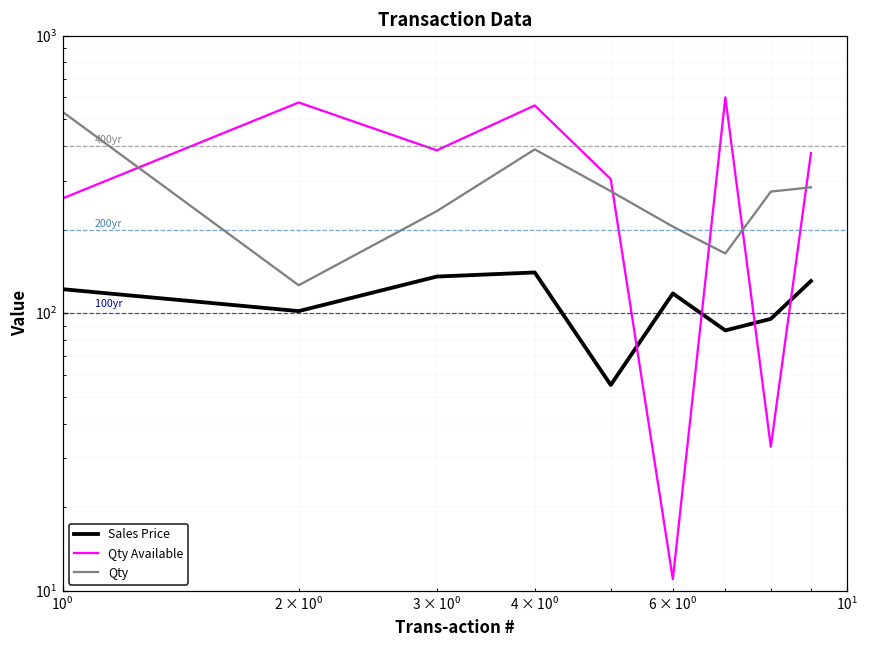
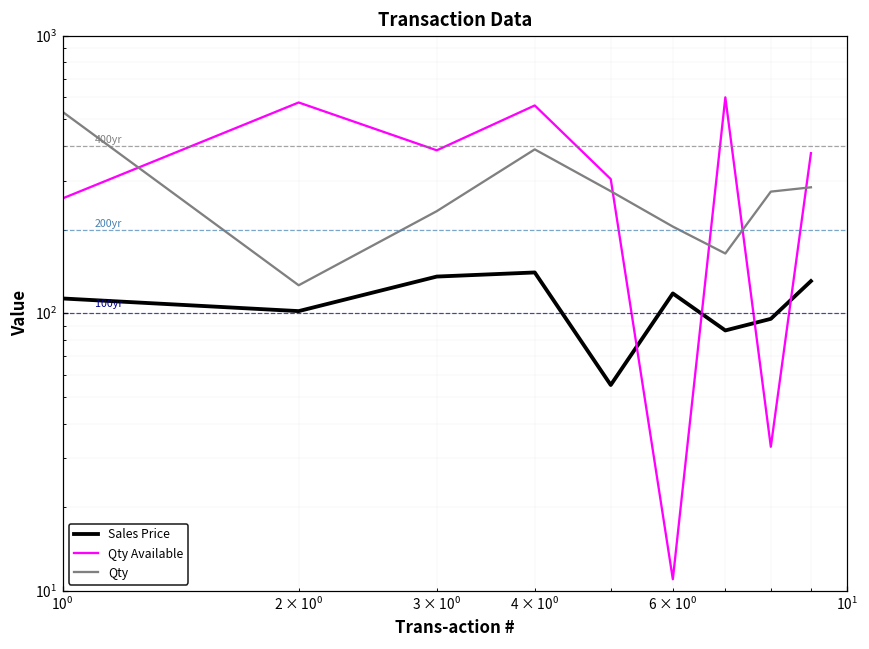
Sales Price, 10^0: 120 -> 110
